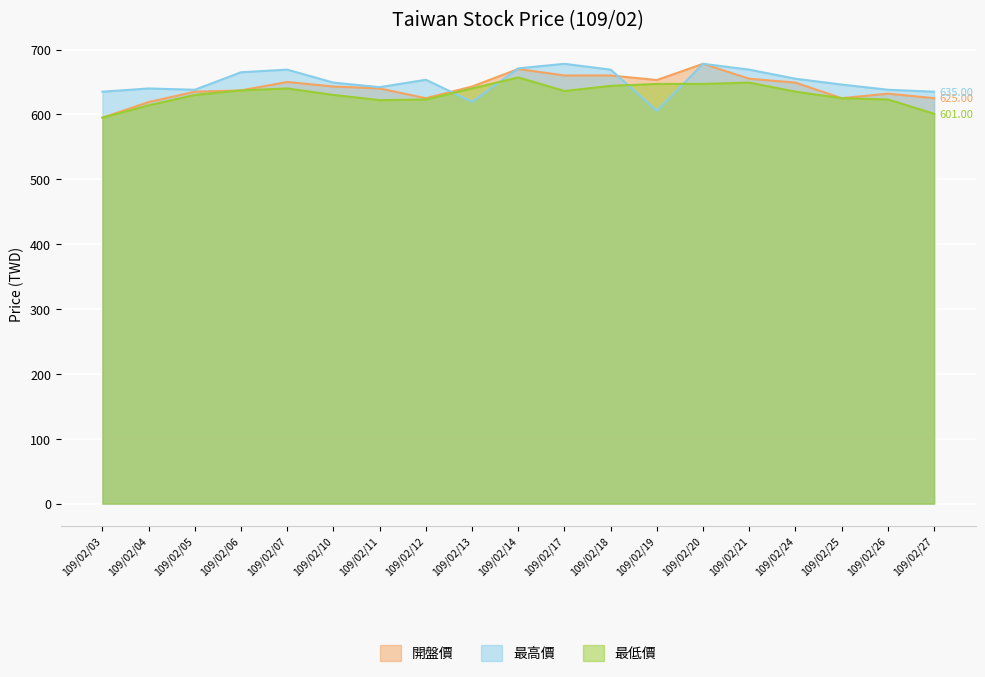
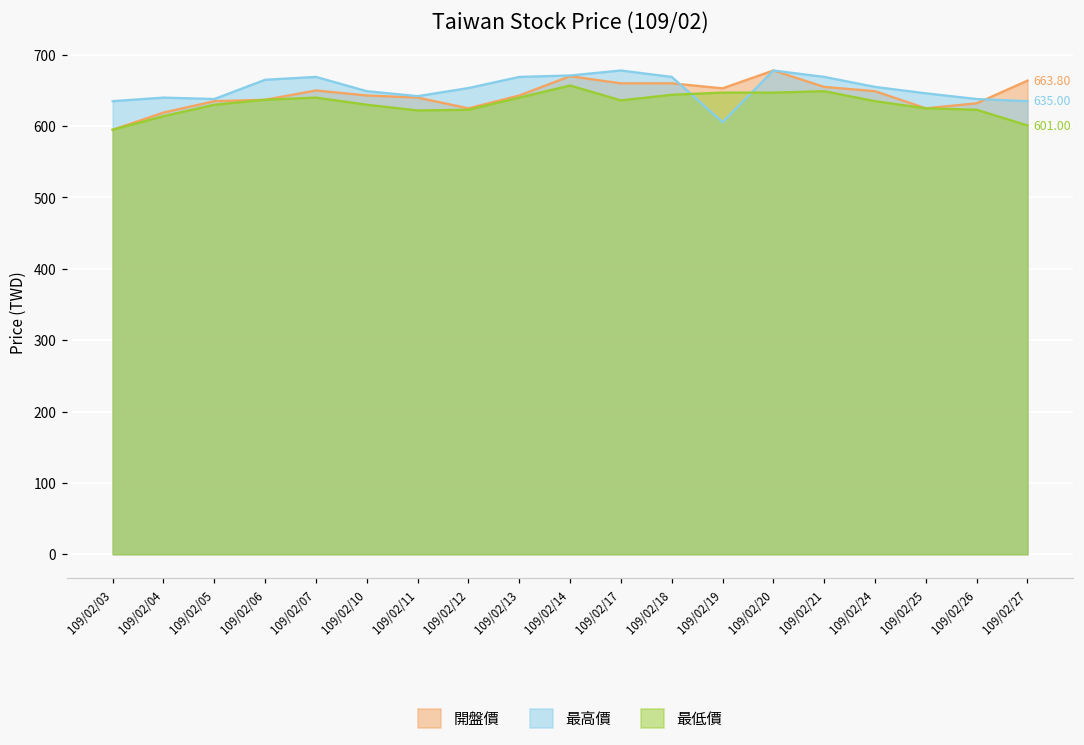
最高價, 109/02/13: 620 -> 670
開盤價, 109/02/27: 625.00 -> 663.80
